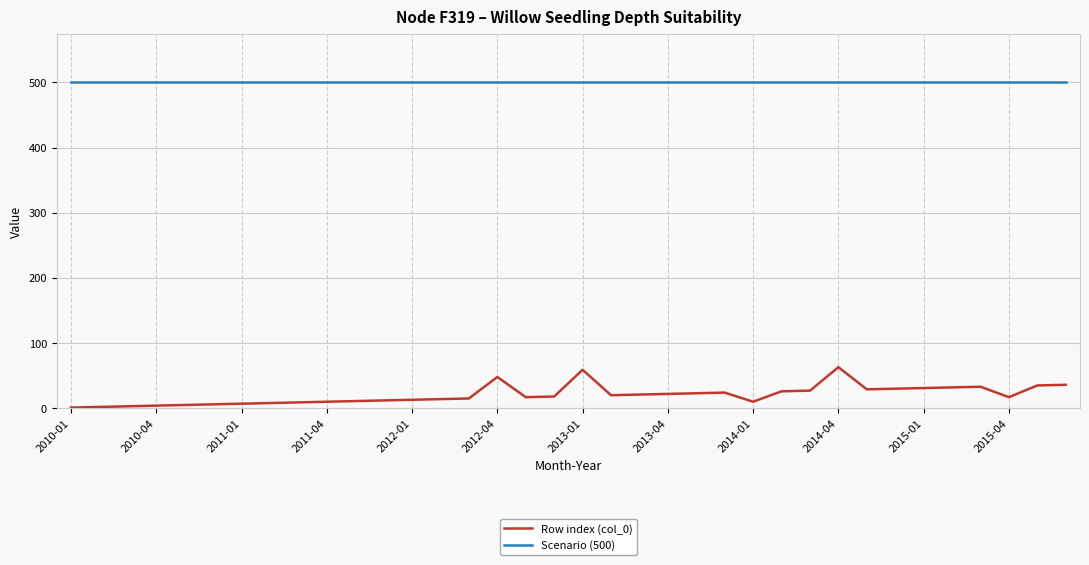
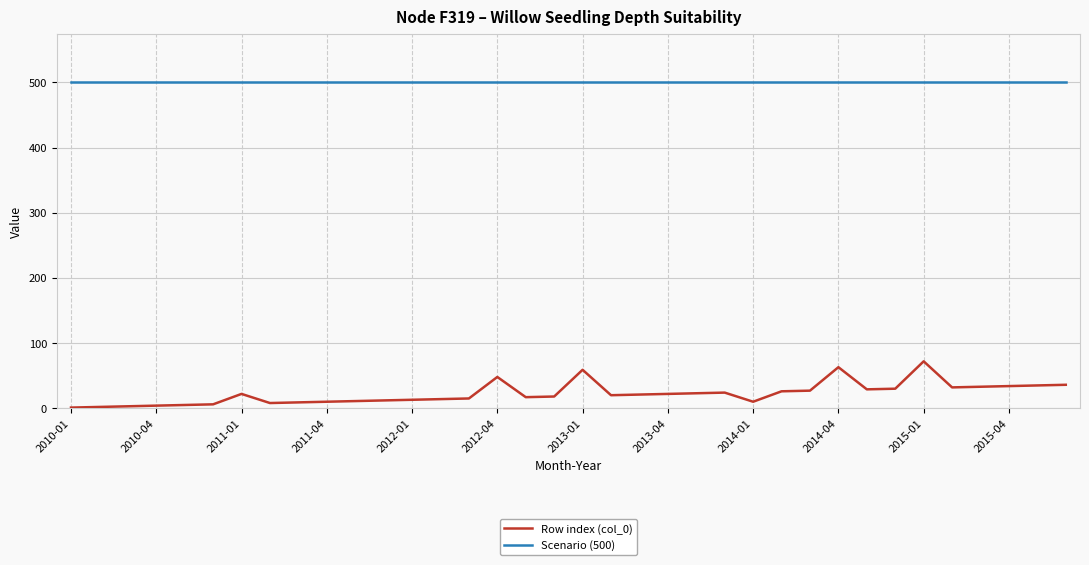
Row index (col_0), 2011-01: 10 -> 20
Row index (col_0), 2015-01: 30 -> 70
Row index (col_0), 2015-04: 20 -> 30
